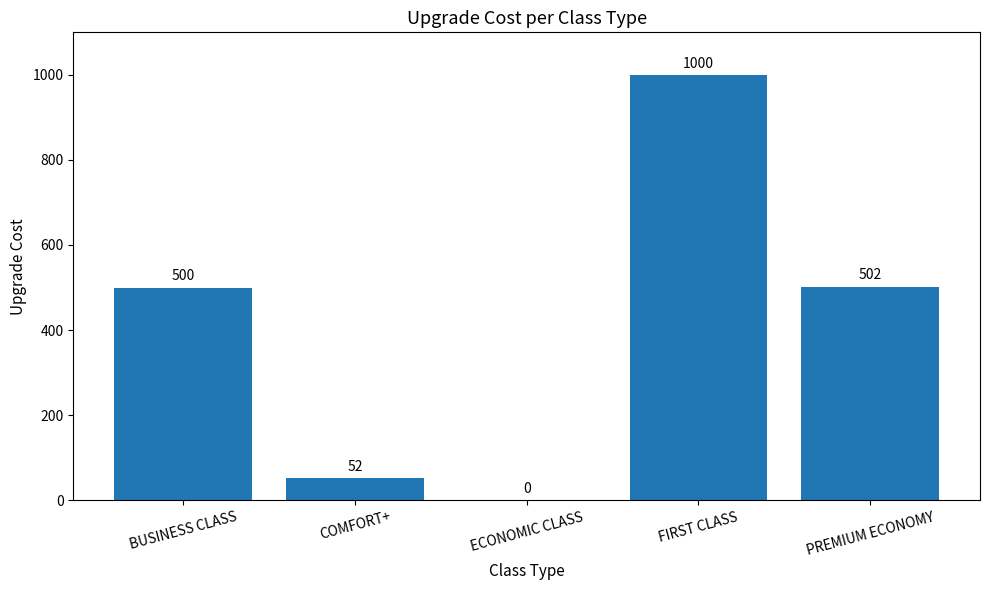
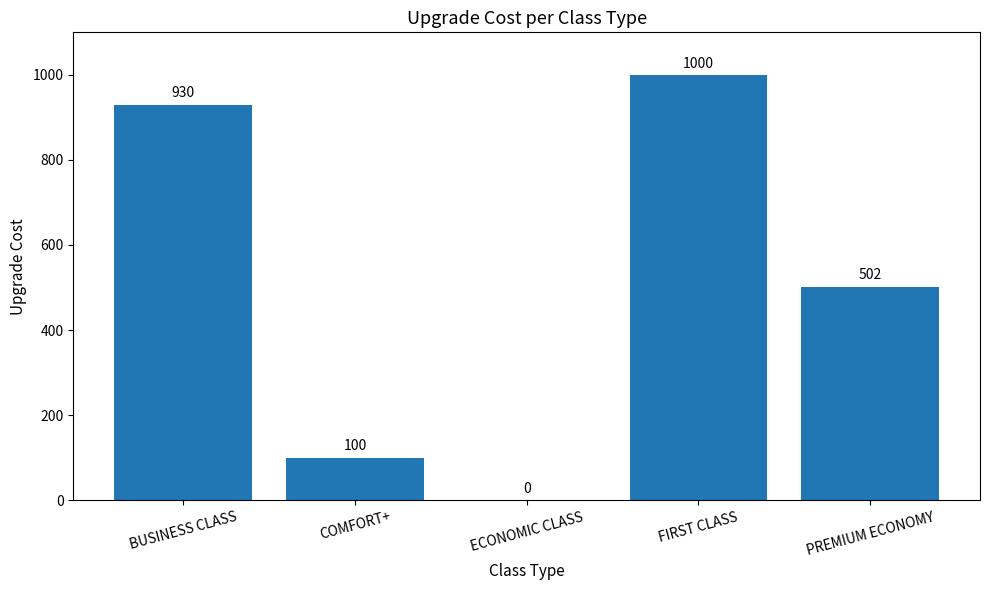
BUSINESS CLASS: 500 -> 930
COMFORT+: 52 -> 100
